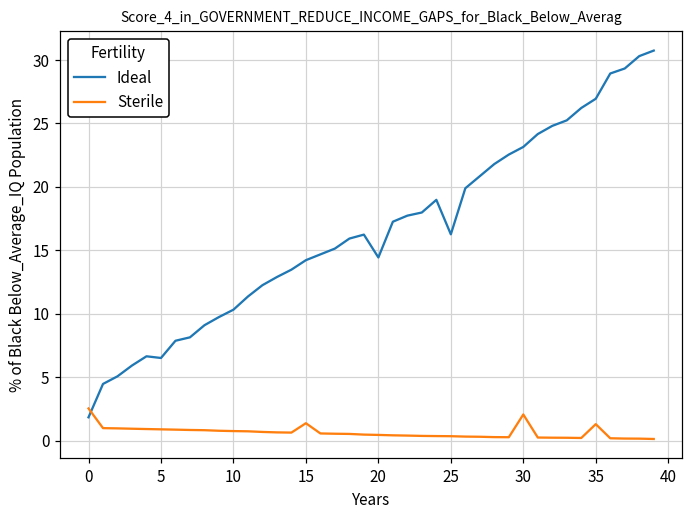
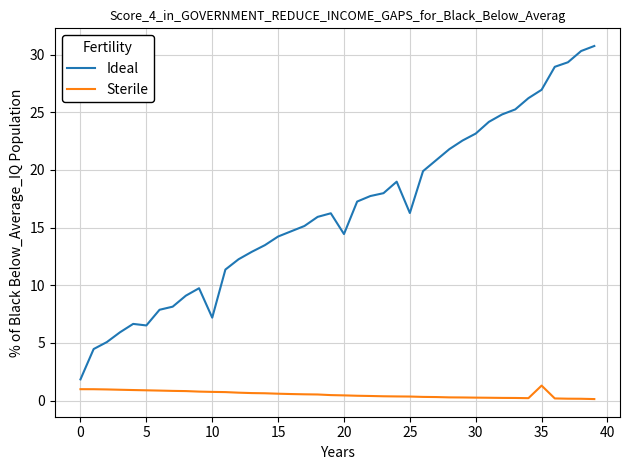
Sterile, 0: 2.5 -> 1.0
Ideal, 10: 10.3 -> 7.2
Sterile, 15: 1.4 -> 0.6
Sterile, 30: 2.1 -> 0.3
